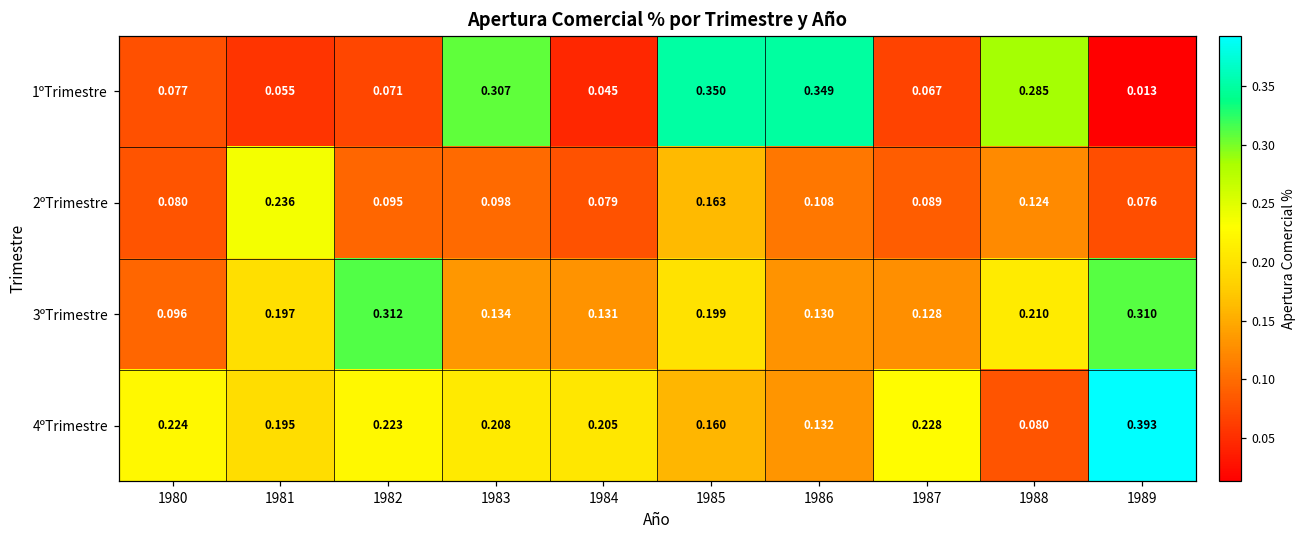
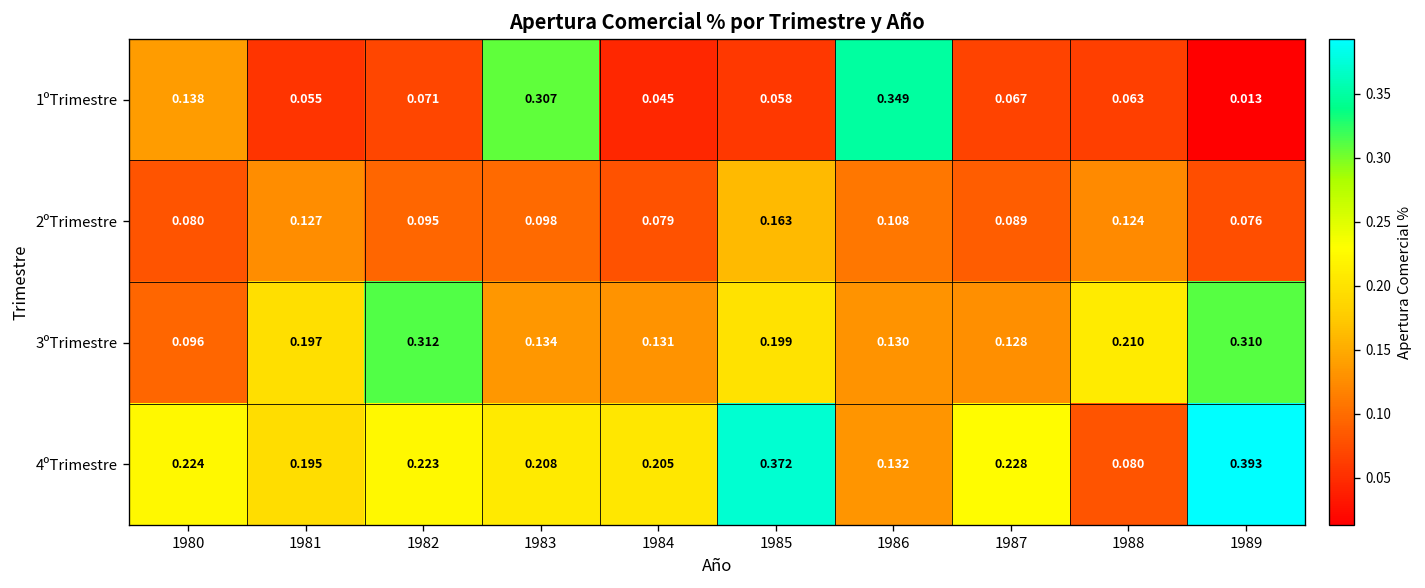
1ºTrimestre, 1980: 0.077 -> 0.138
1ºTrimestre, 1985: 0.350 -> 0.058
1ºTrimestre, 1988: 0.285 -> 0.063
2ºTrimestre, 1981: 0.236 -> 0.127
4ºTrimestre, 1985: 0.160 -> 0.372
